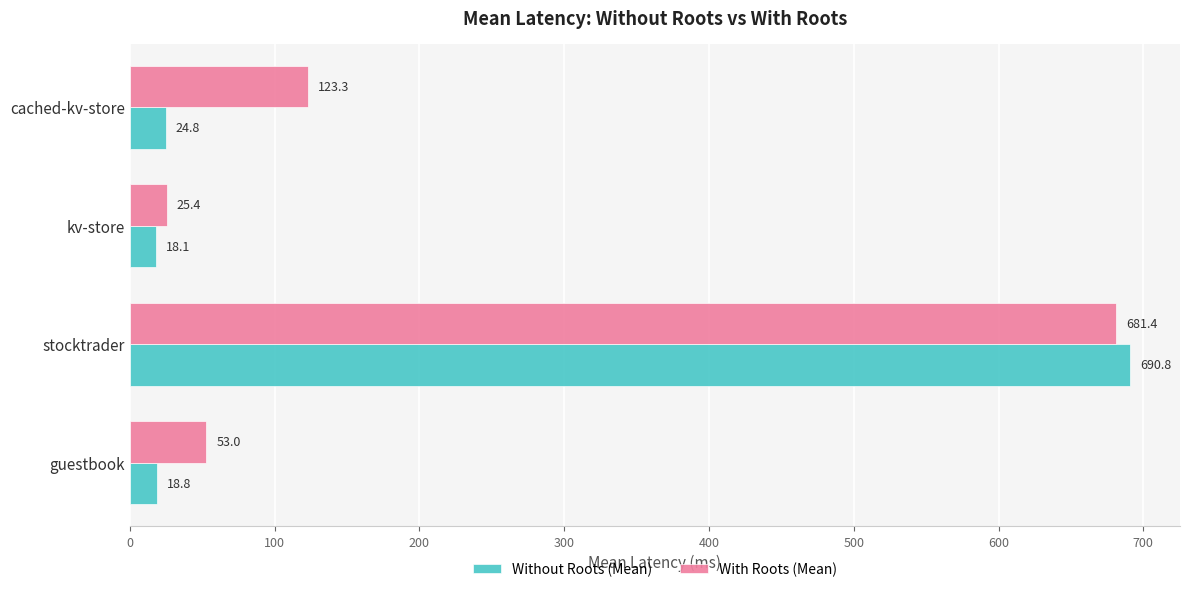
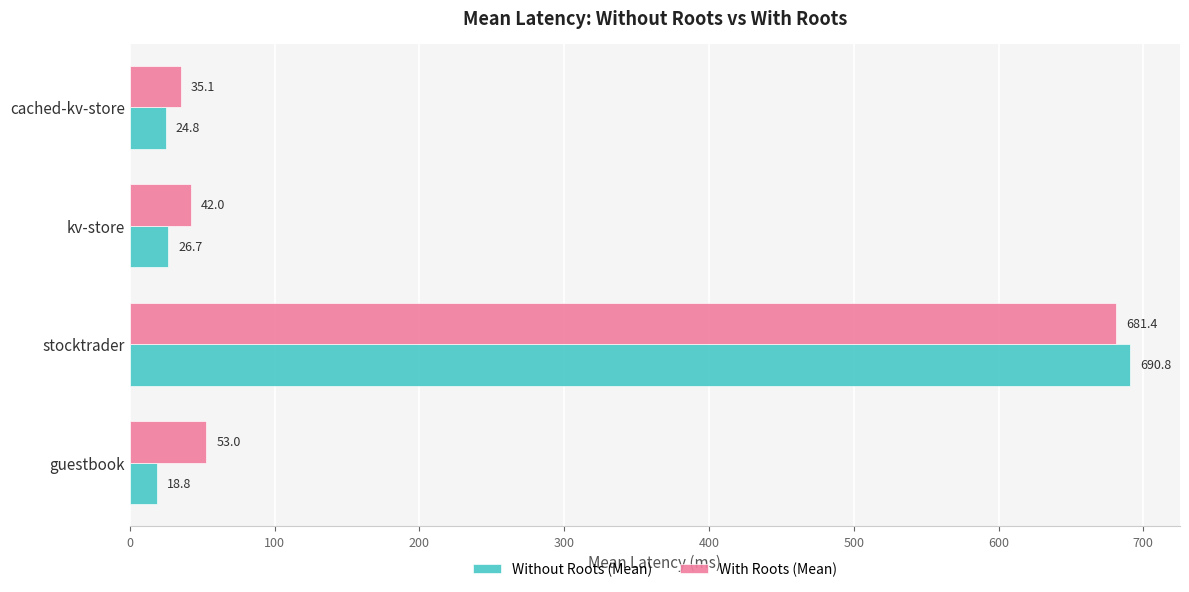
With Roots (Mean), cached-kv-store: 123.3 -> 35.1
With Roots (Mean), kv-store: 25.4 -> 42.0
Without Roots (Mean), kv-store: 18.1 -> 26.7
